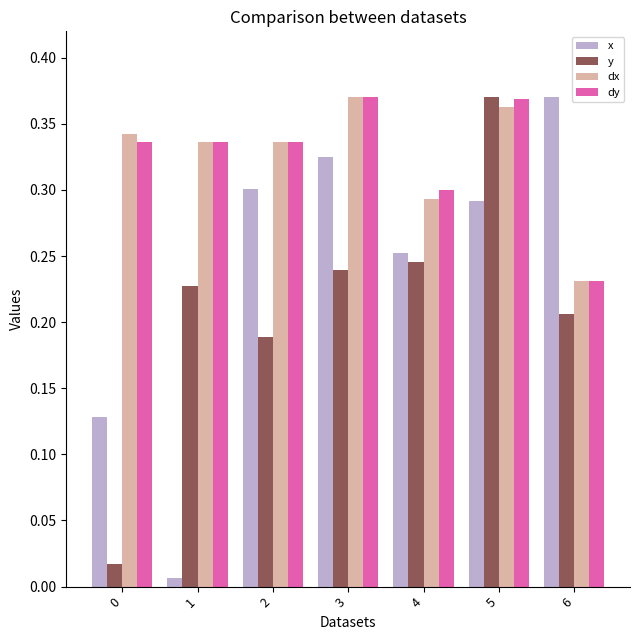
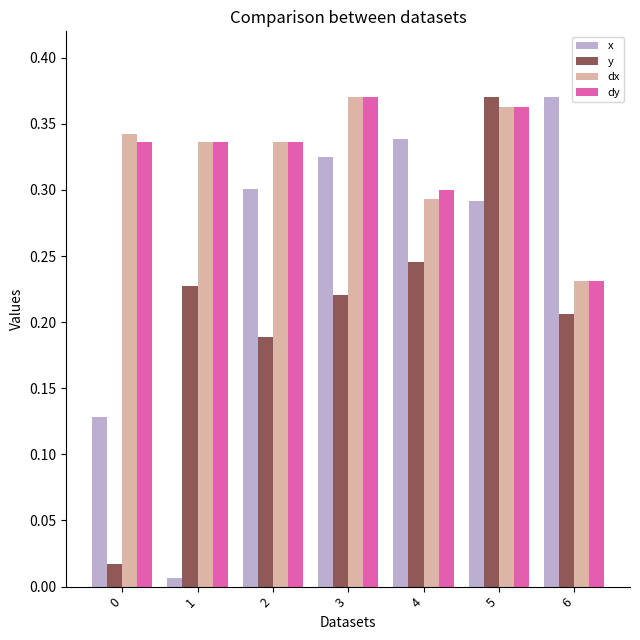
y, 3: 0.239 -> 0.220
x, 4: 0.252 -> 0.338
dy, 5: 0.369 -> 0.363
